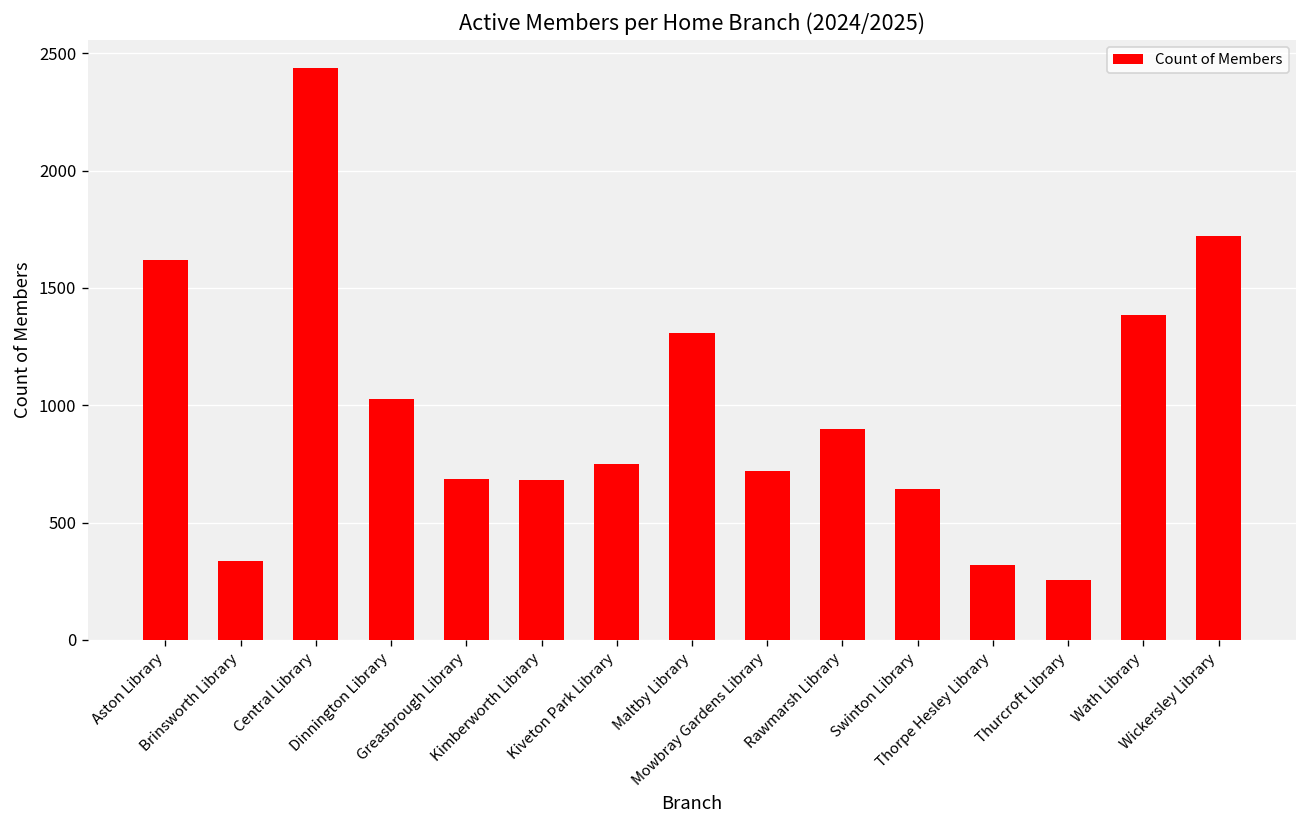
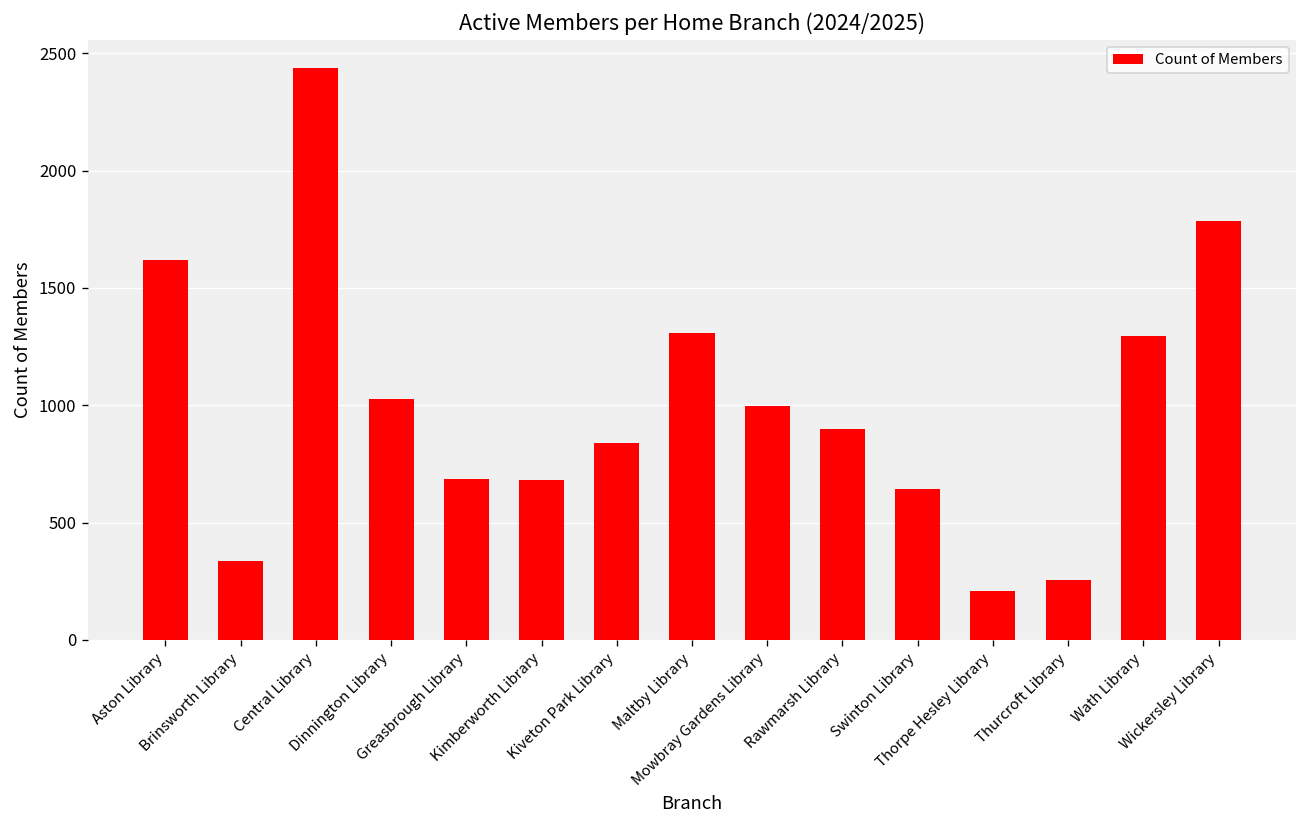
Kiveton Park Library: 750 -> 840
Mowbray Gardens Library: 720 -> 1000
Thorpe Hesley Library: 320 -> 210
Wath Library: 1390 -> 1290
Wickersley Library: 1720 -> 1790
